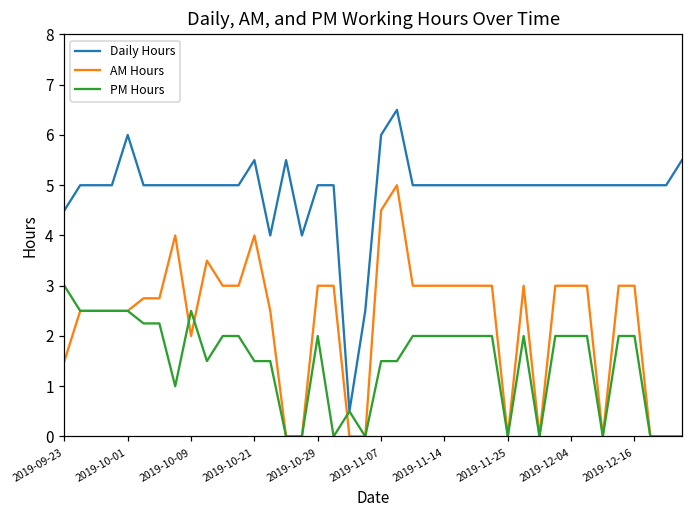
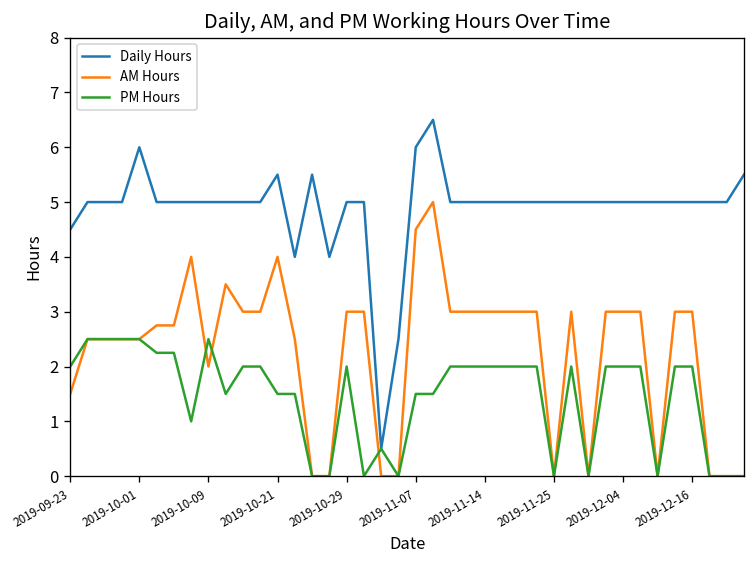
PM Hours, 2019-09-23: 3 -> 2
